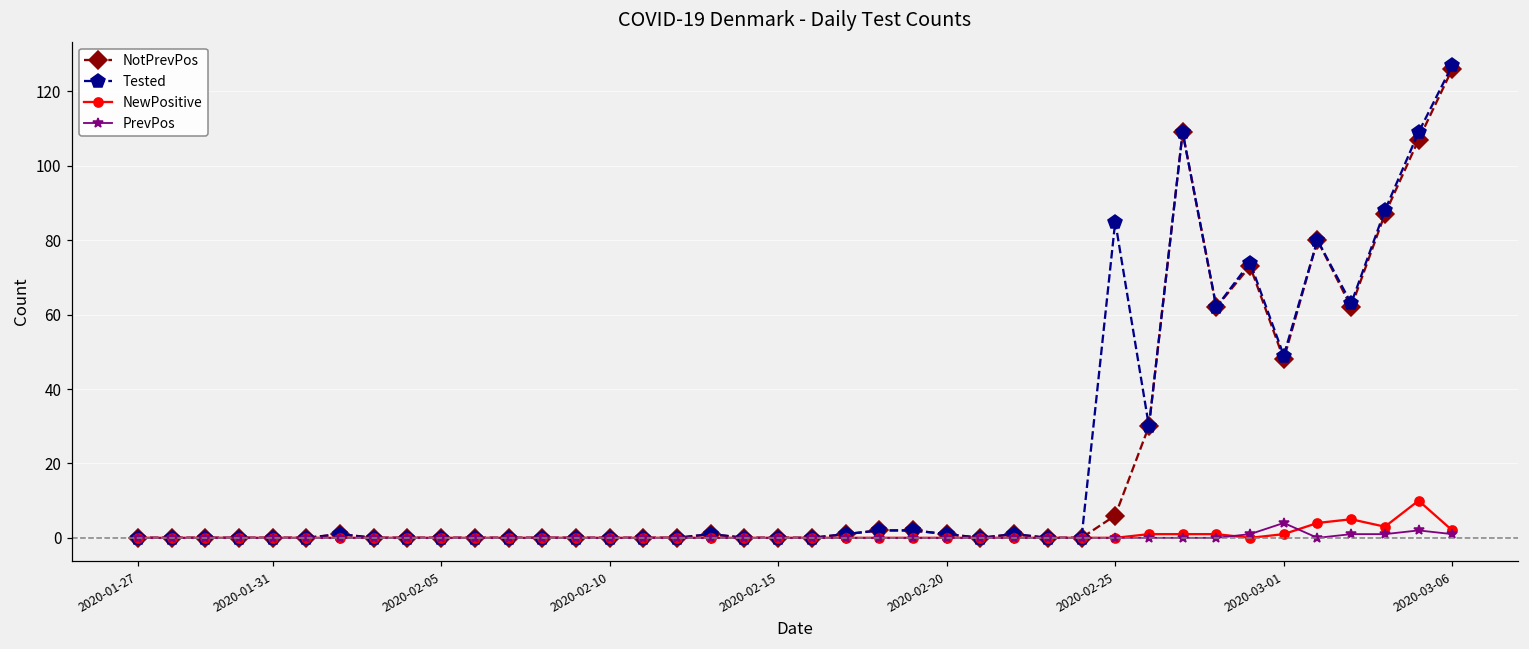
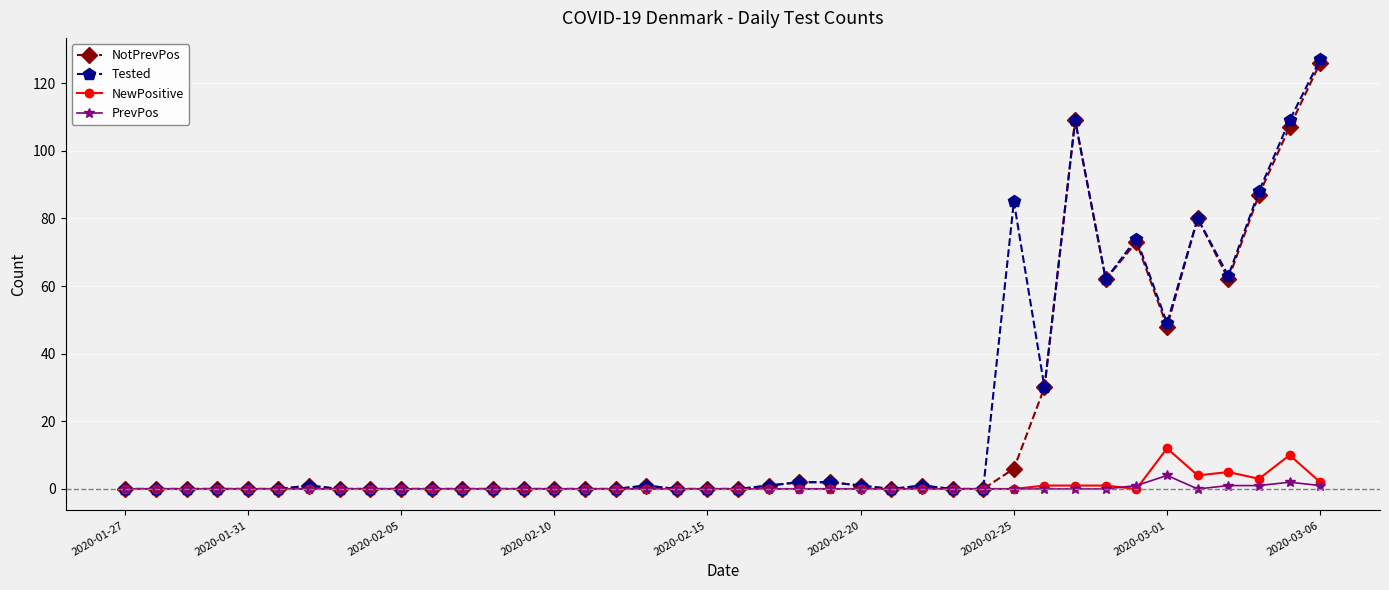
NewPositive, 2020-03-01: 1 -> 12
